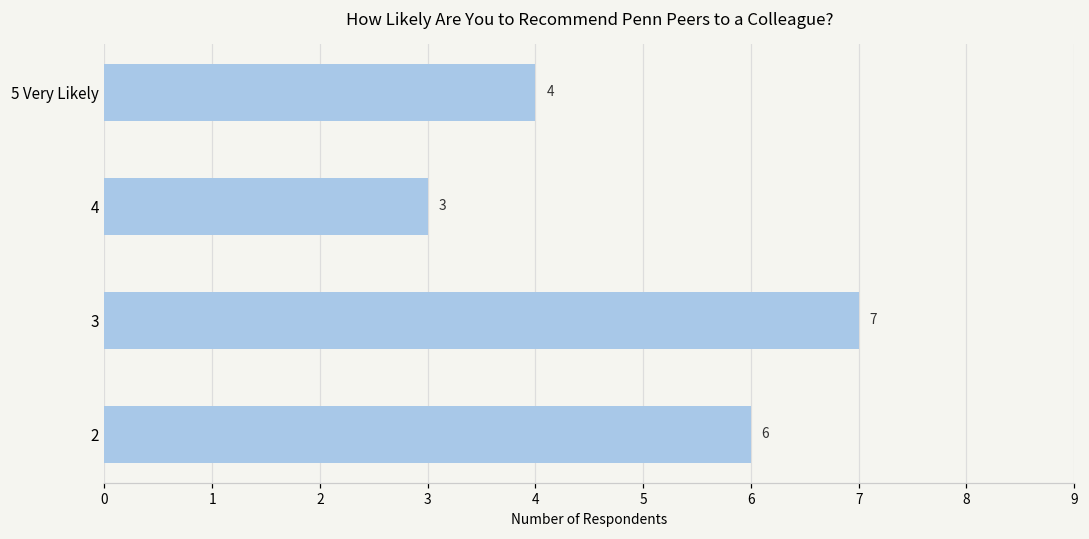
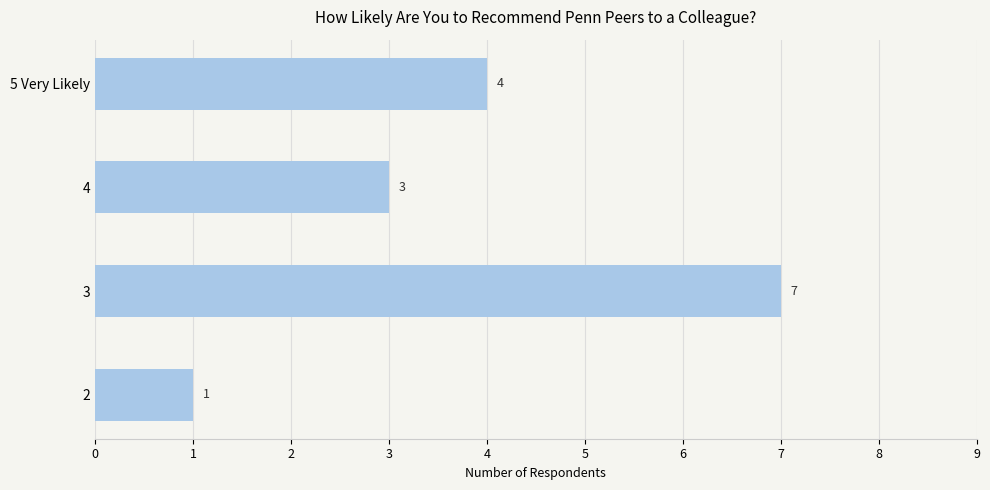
2: 6 -> 1
